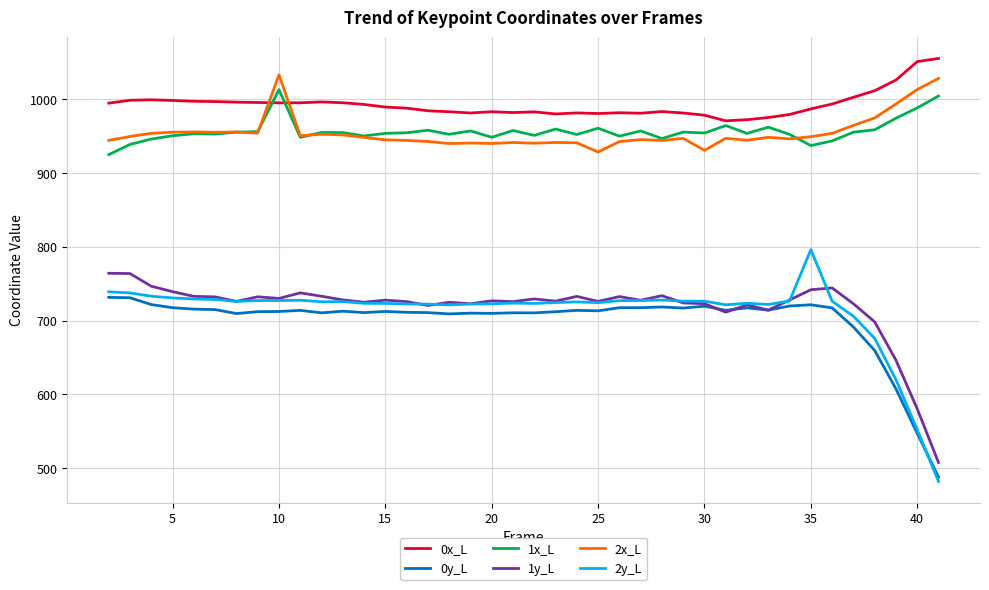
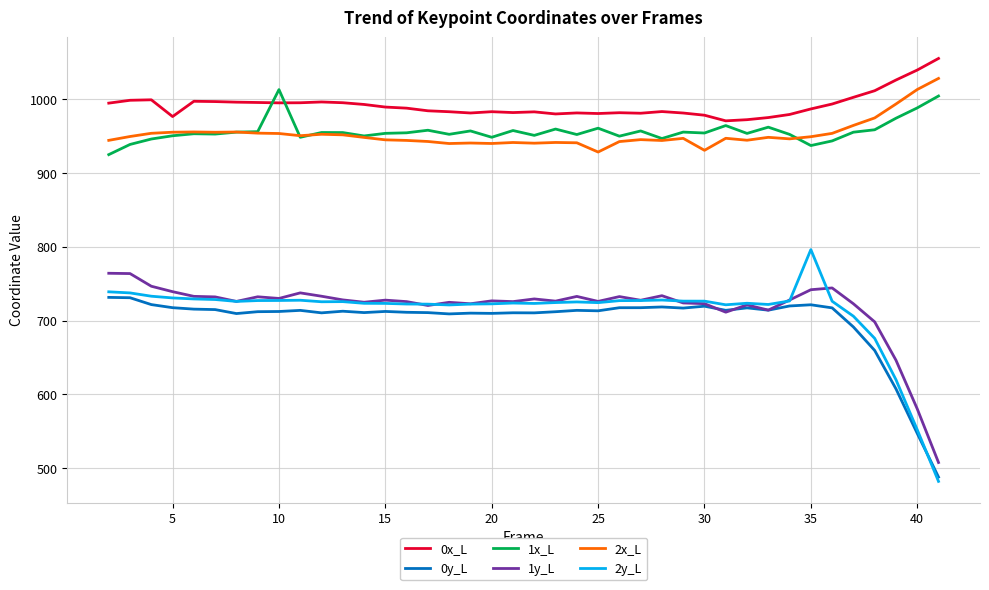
0x_L, 5: 1000 -> 980
2x_L, 10: 1030 -> 950
0x_L, 40: 1050 -> 1040
